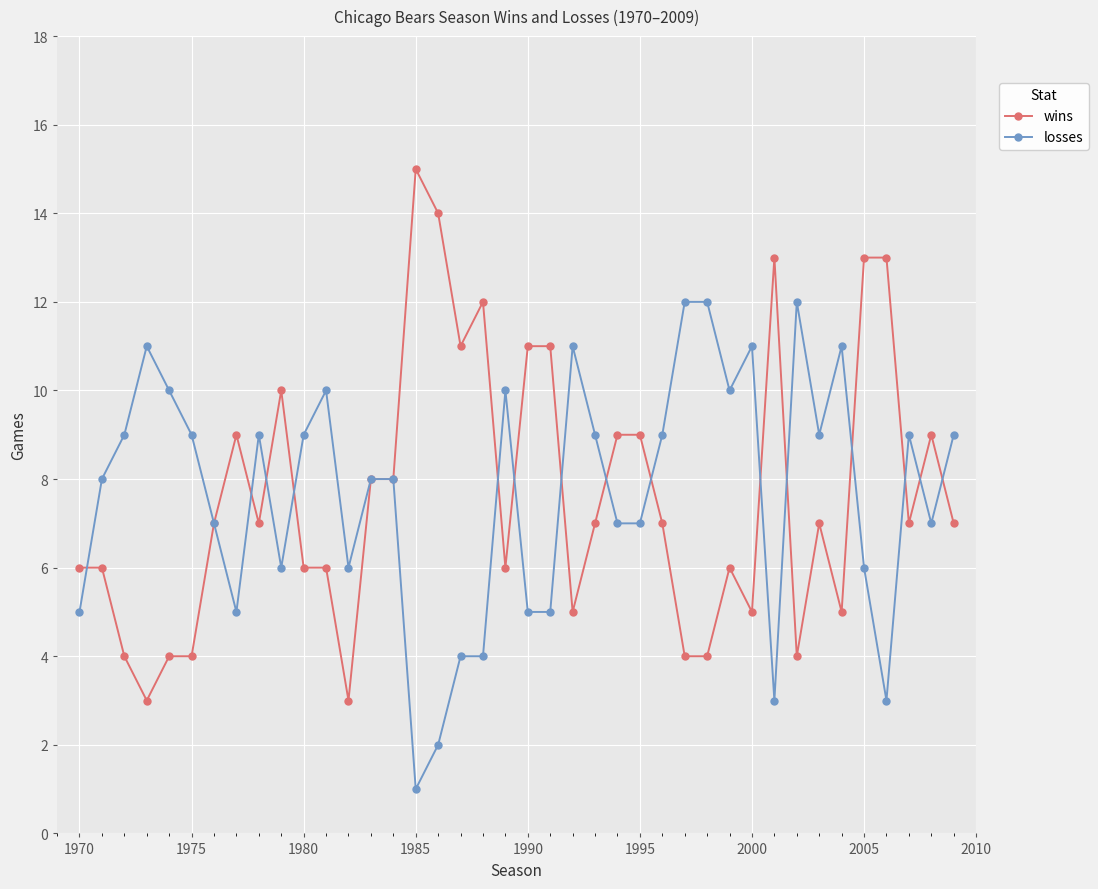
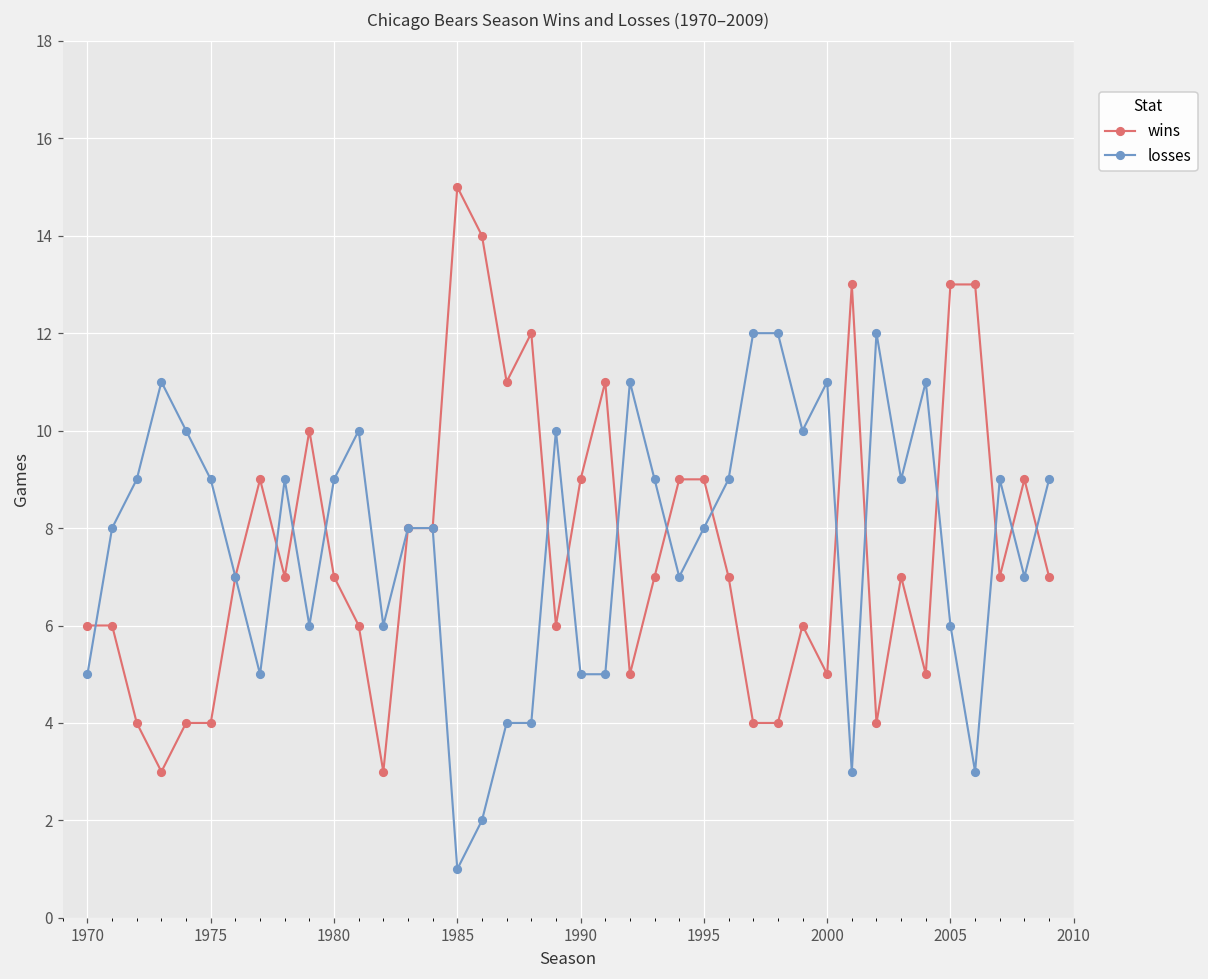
wins, 1980: 6 -> 7
wins, 1990: 11 -> 9
losses, 1995: 7 -> 8
